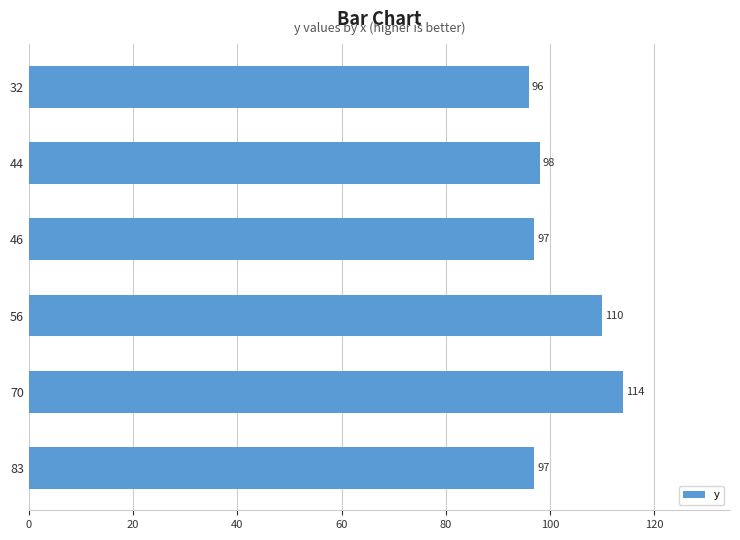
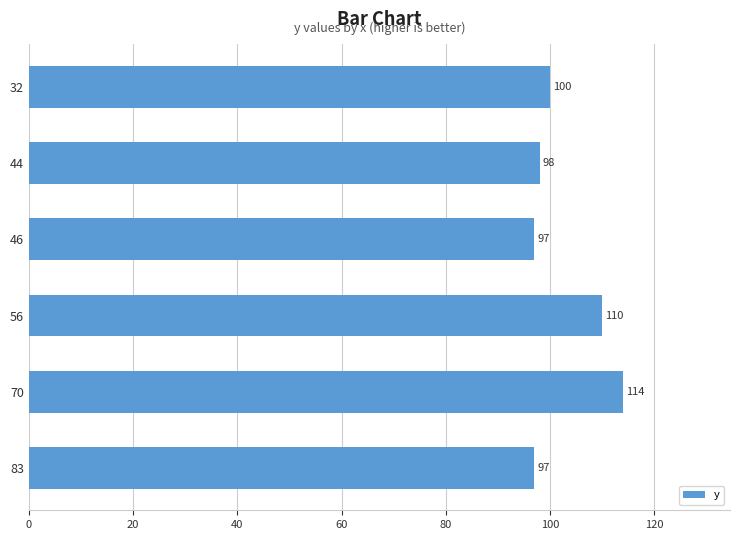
32: 96 -> 100
